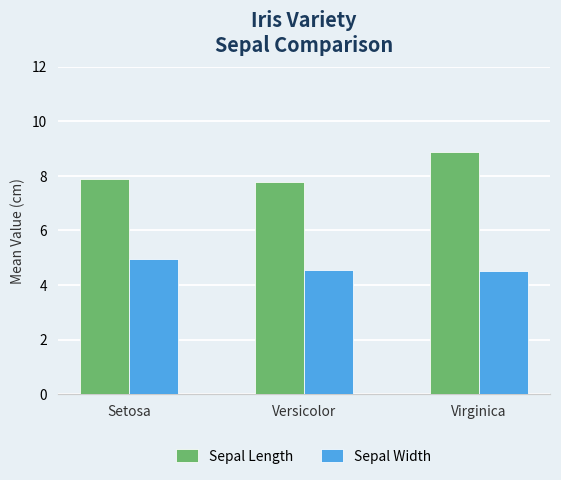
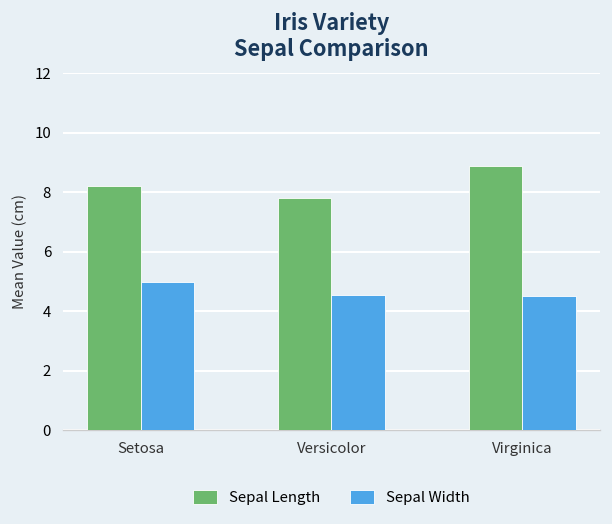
Sepal Length, Setosa: 7.9 -> 8.2
